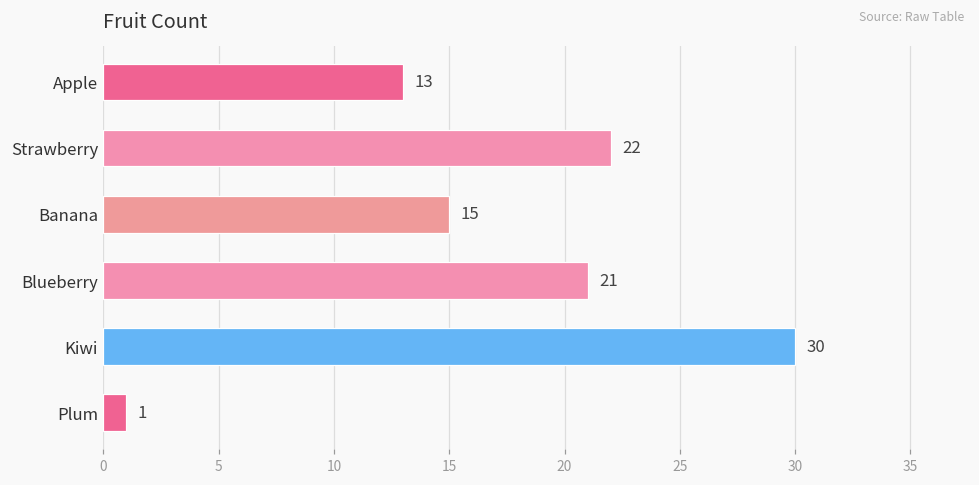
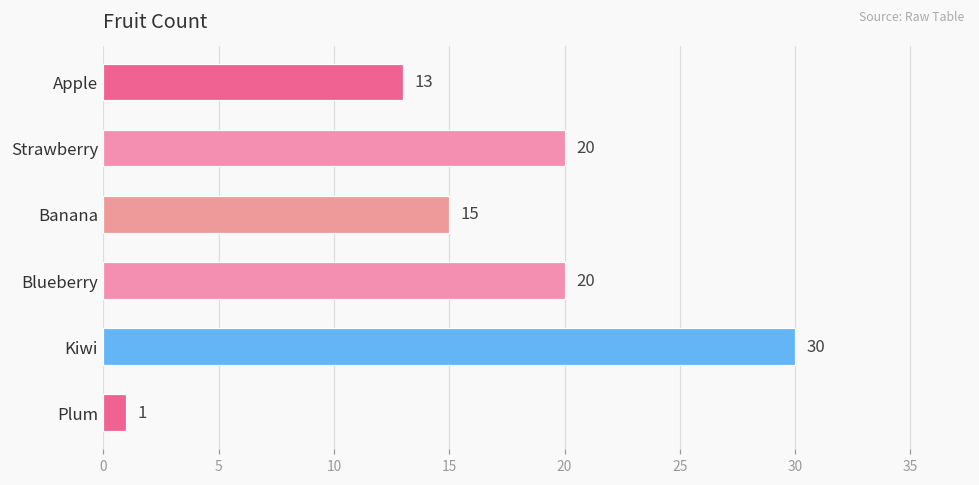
Strawberry: 22 -> 20
Blueberry: 21 -> 20
